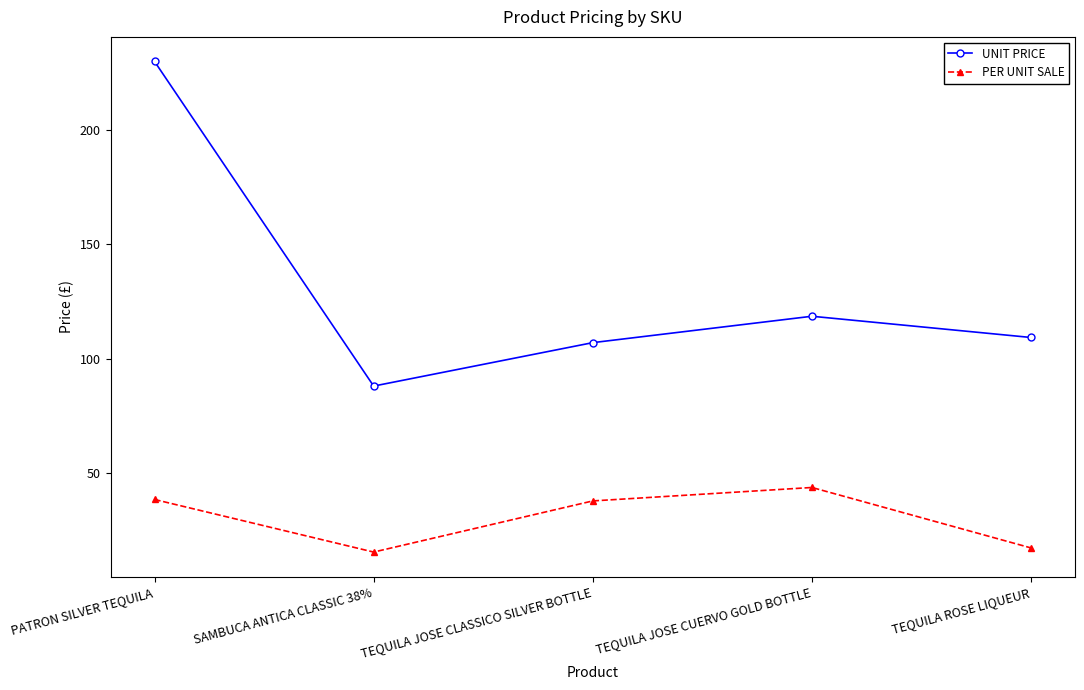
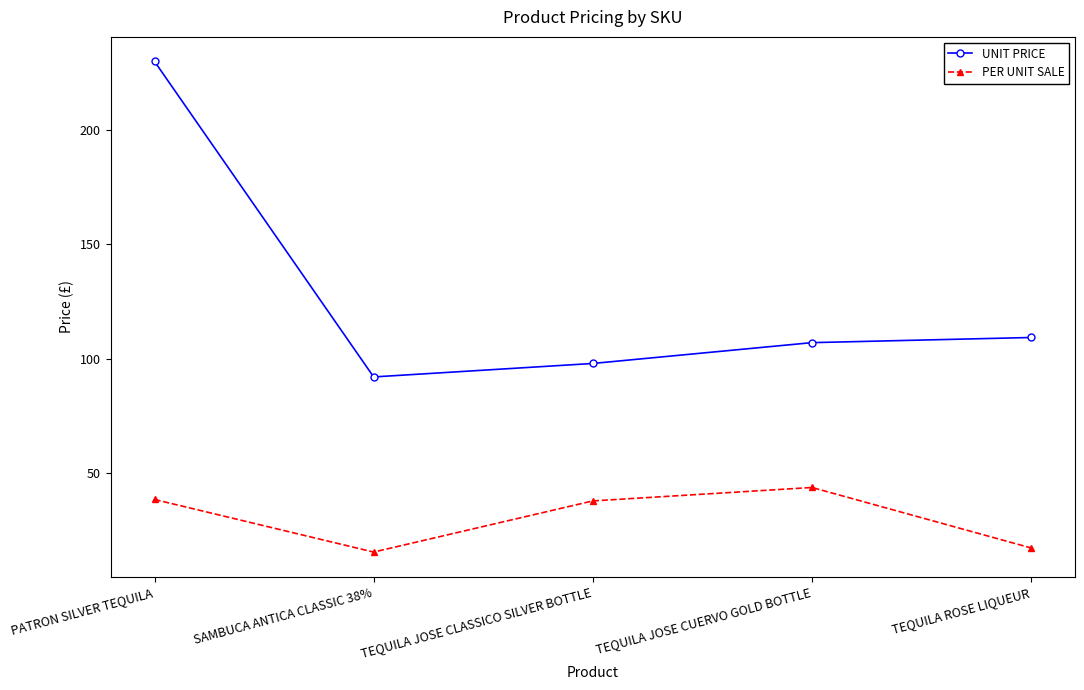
UNIT PRICE, SAMBUCA ANTICA CLASSIC 38%: 88 -> 92
UNIT PRICE, TEQUILA JOSE CLASSICO SILVER BOTTLE: 107 -> 98
UNIT PRICE, TEQUILA JOSE CUERVO GOLD BOTTLE: 119 -> 107
